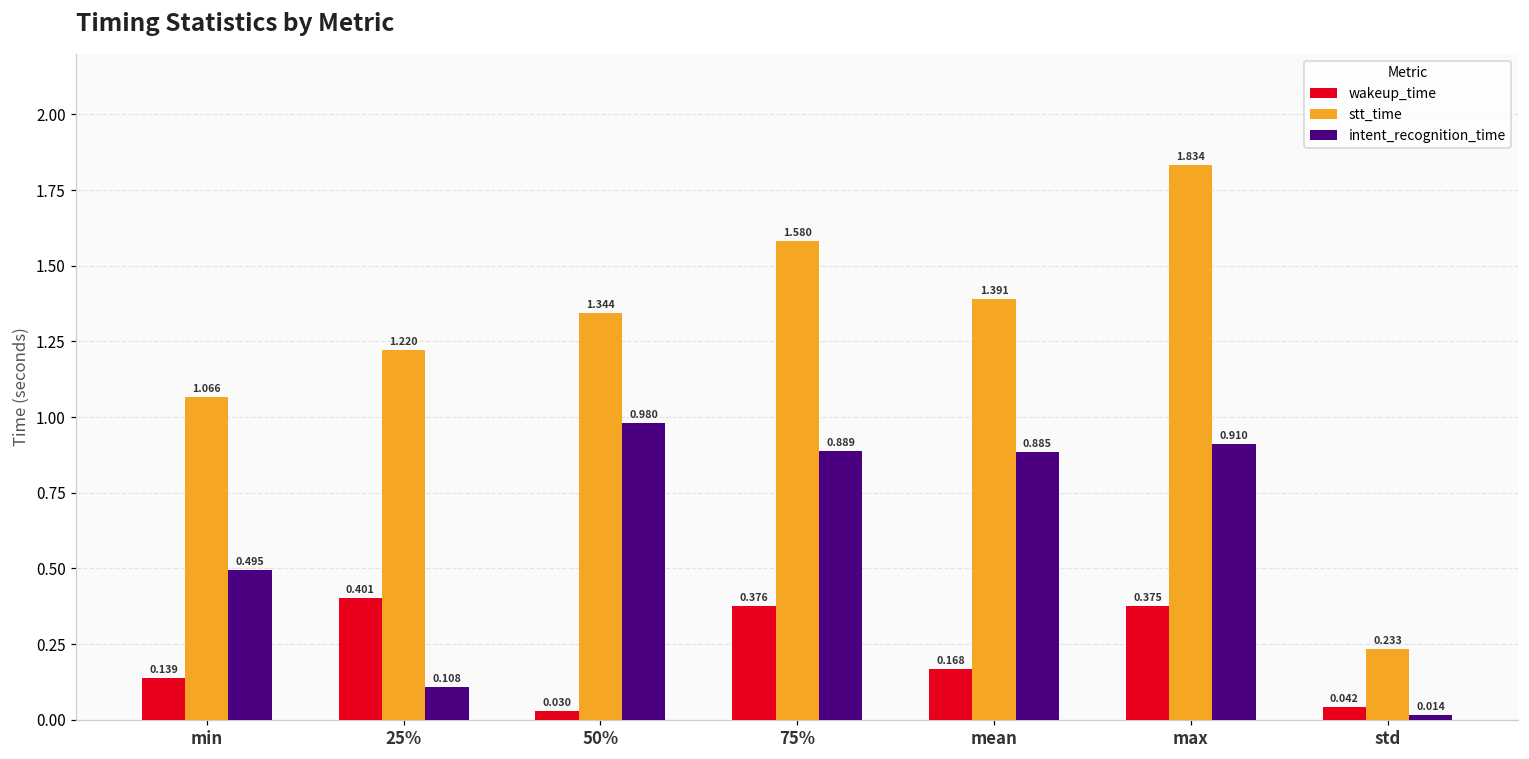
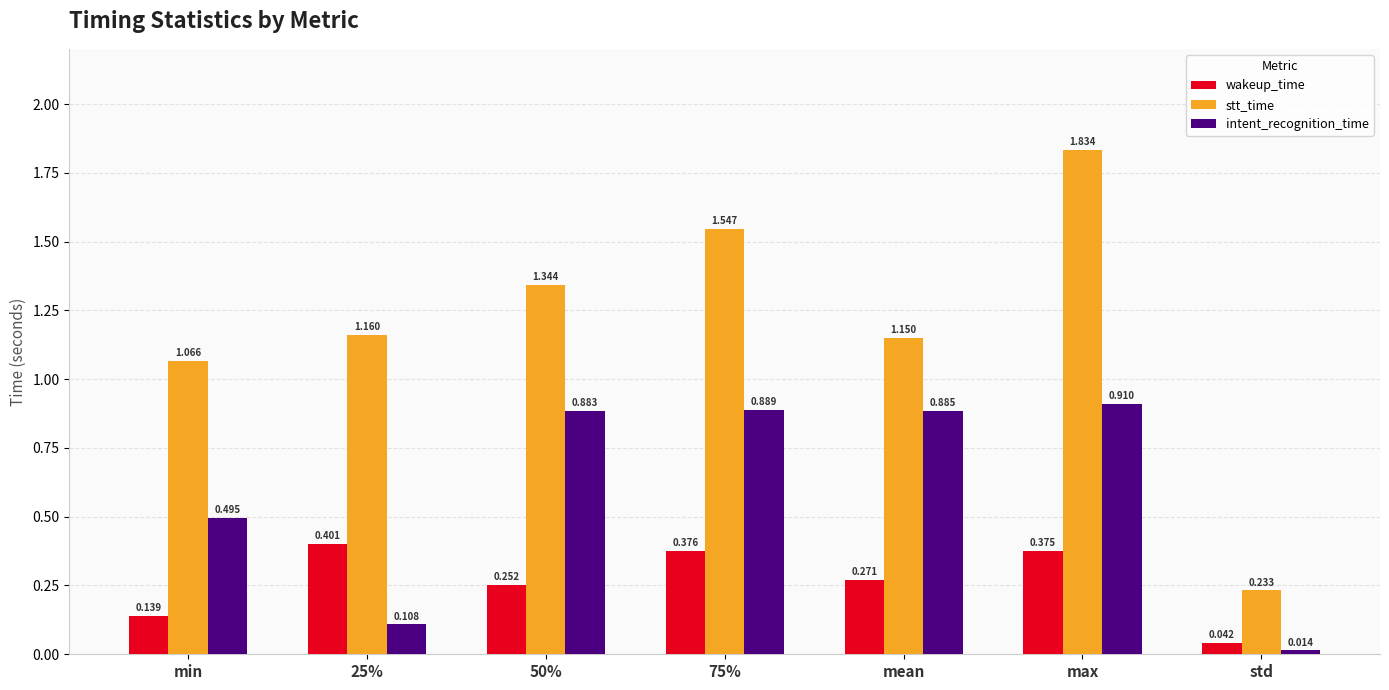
stt_time, 25%: 1.220 -> 1.160
wakeup_time, 50%: 0.030 -> 0.252
intent_recognition_time, 50%: 0.980 -> 0.883
stt_time, 75%: 1.580 -> 1.547
wakeup_time, mean: 0.168 -> 0.271
stt_time, mean: 1.391 -> 1.150
